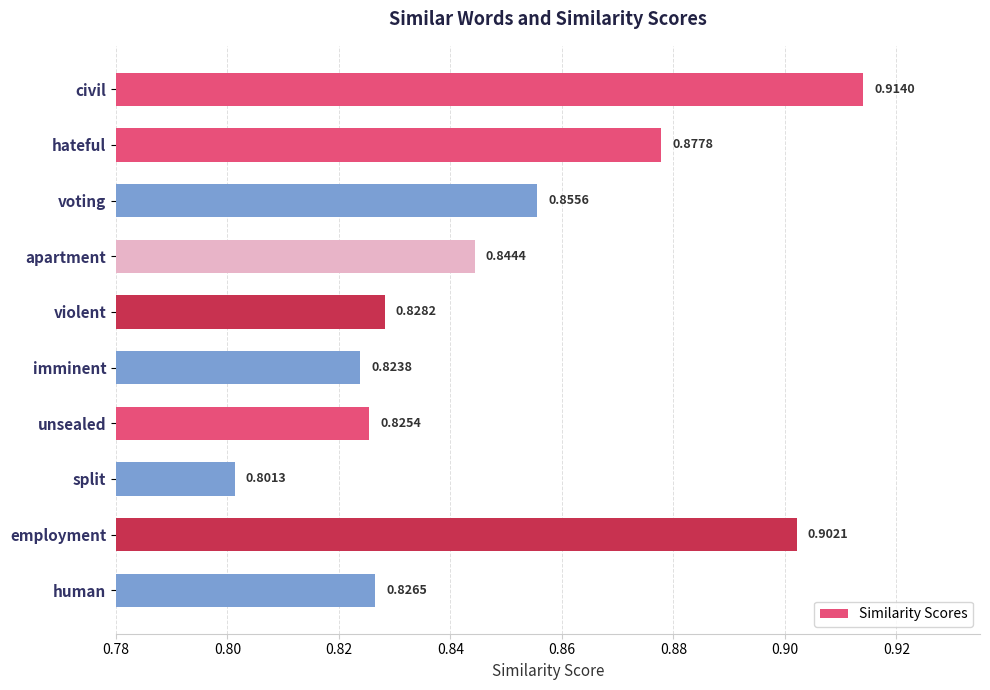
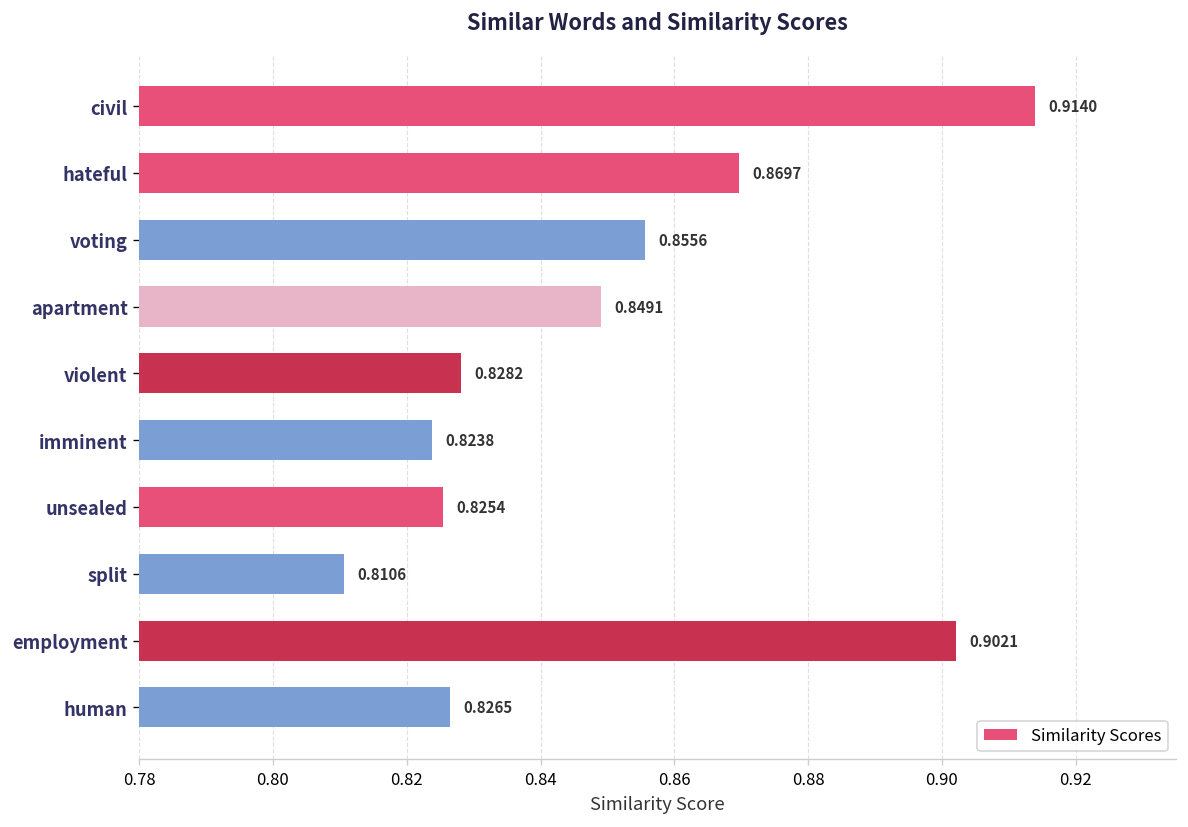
hateful: 0.8778 -> 0.8697
apartment: 0.8444 -> 0.8491
split: 0.8013 -> 0.8106
